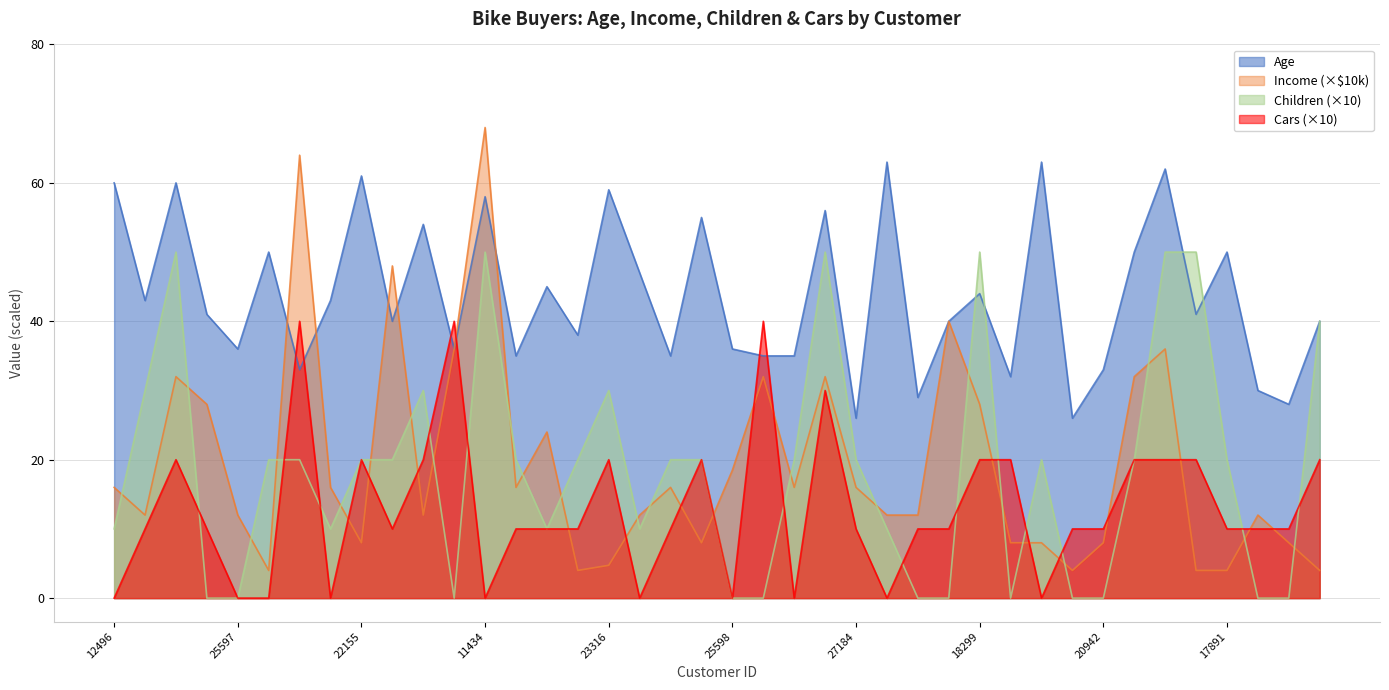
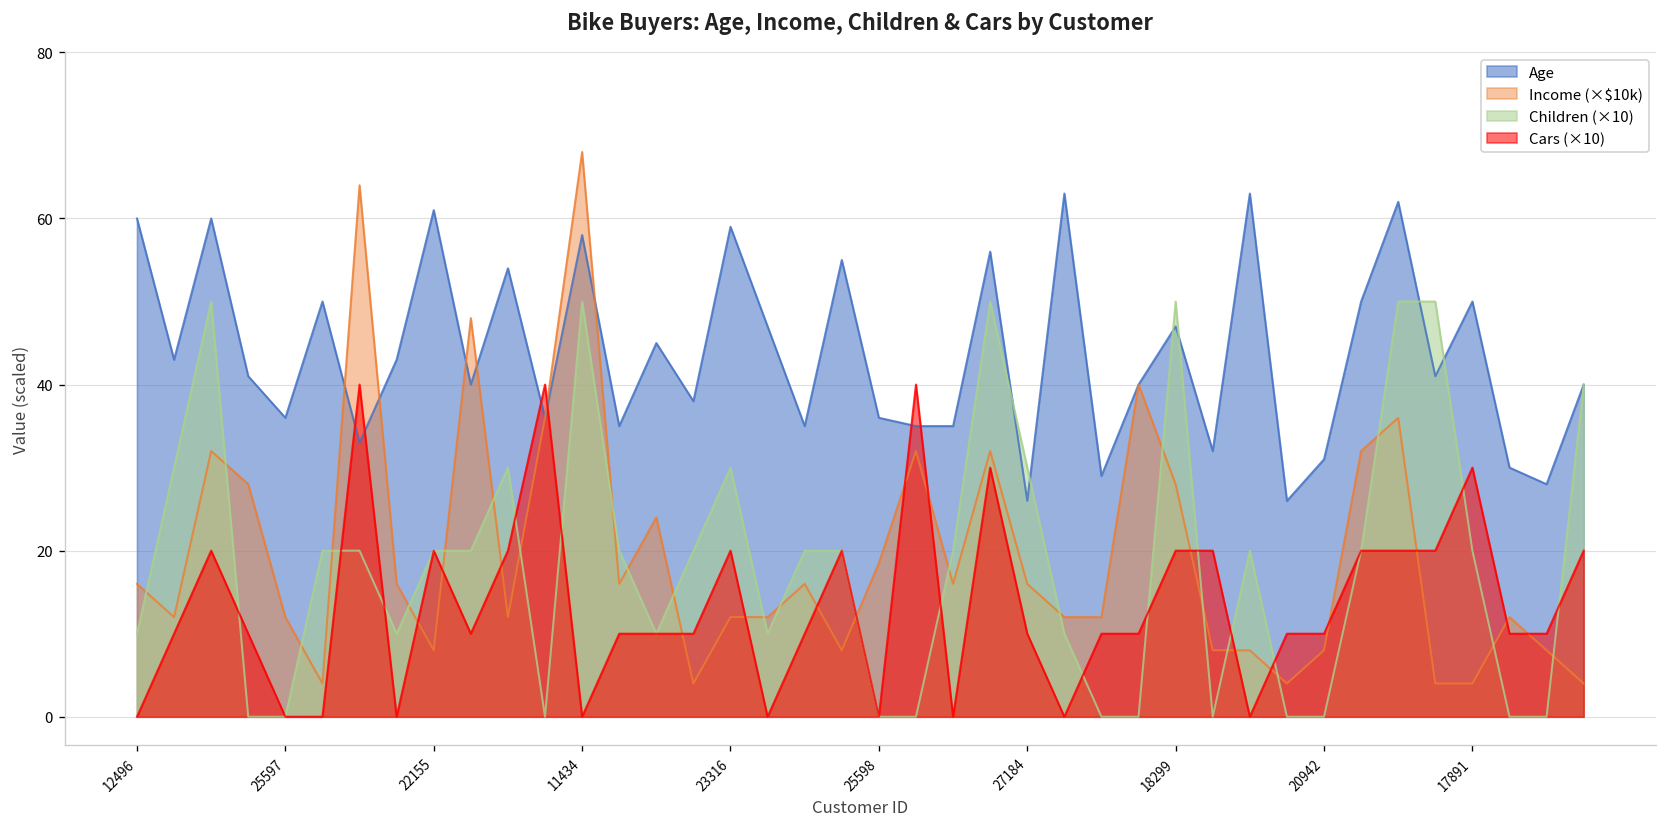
Income (×$10k), 23316: 5 -> 12
Children (×10), 27184: 20 -> 30
Age, 18299: 44 -> 47
Age, 20942: 33 -> 31
Cars (×10), 17891: 10 -> 30
